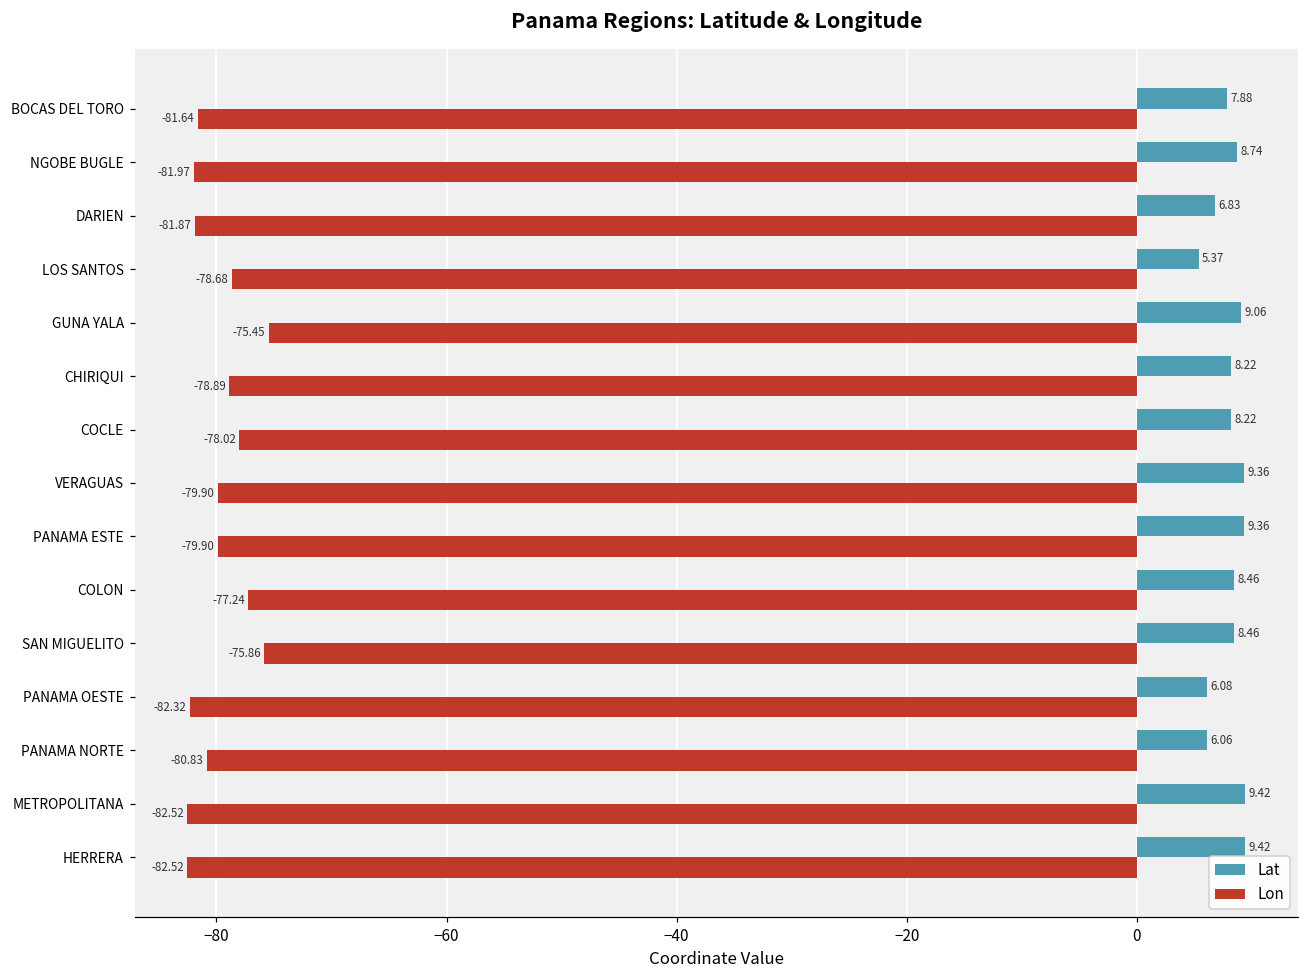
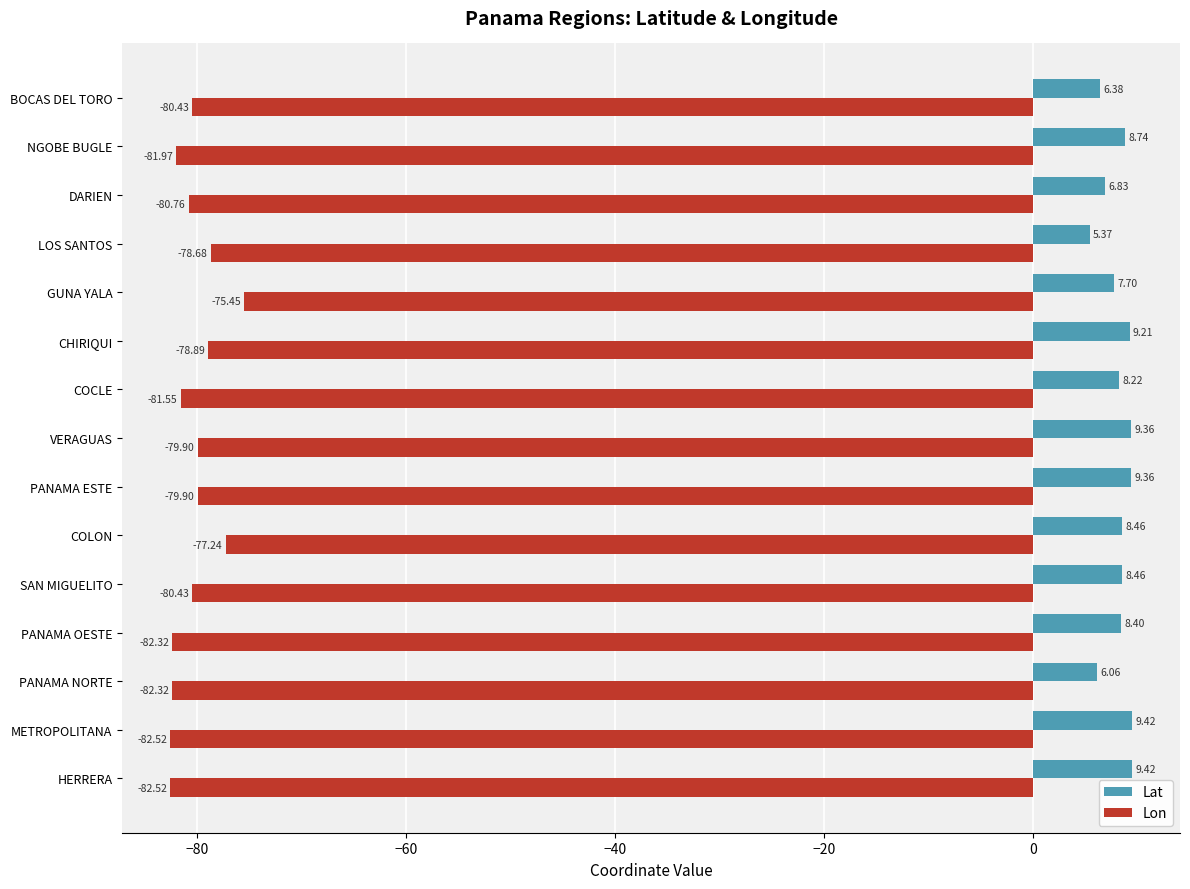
Lat, BOCAS DEL TORO: 7.88 -> 6.38
Lon, BOCAS DEL TORO: -81.64 -> -80.43
Lon, DARIEN: -81.87 -> -80.76
Lat, GUNA YALA: 9.06 -> 7.70
Lat, CHIRIQUI: 8.22 -> 9.21
Lon, COCLE: -78.02 -> -81.55
Lon, SAN MIGUELITO: -75.86 -> -80.43
Lat, PANAMA OESTE: 6.08 -> 8.40
Lon, PANAMA NORTE: -80.83 -> -82.32
